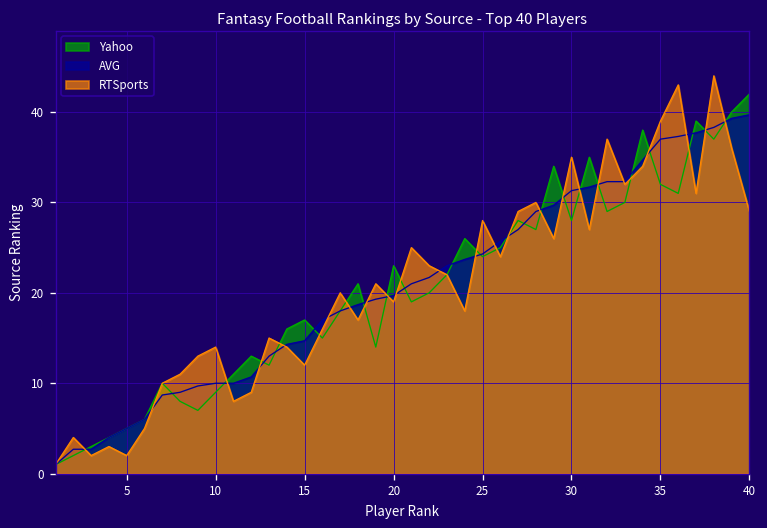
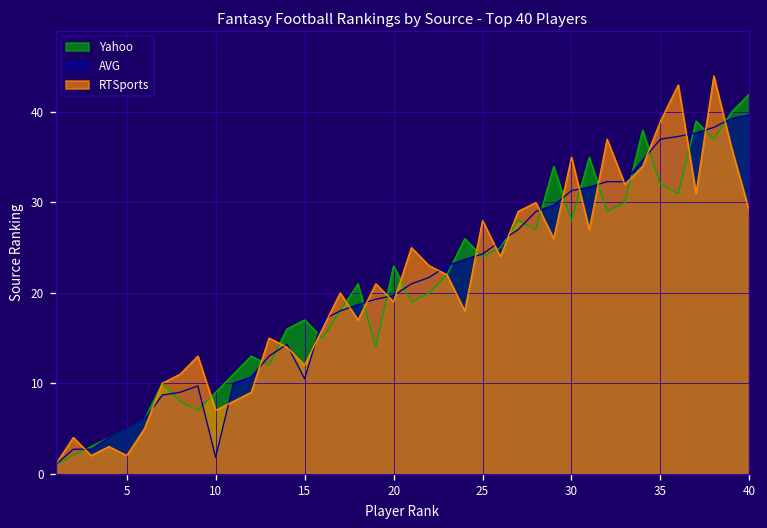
AVG, 10: 10 -> 2
RTSports, 10: 14 -> 7
AVG, 15: 15 -> 11
